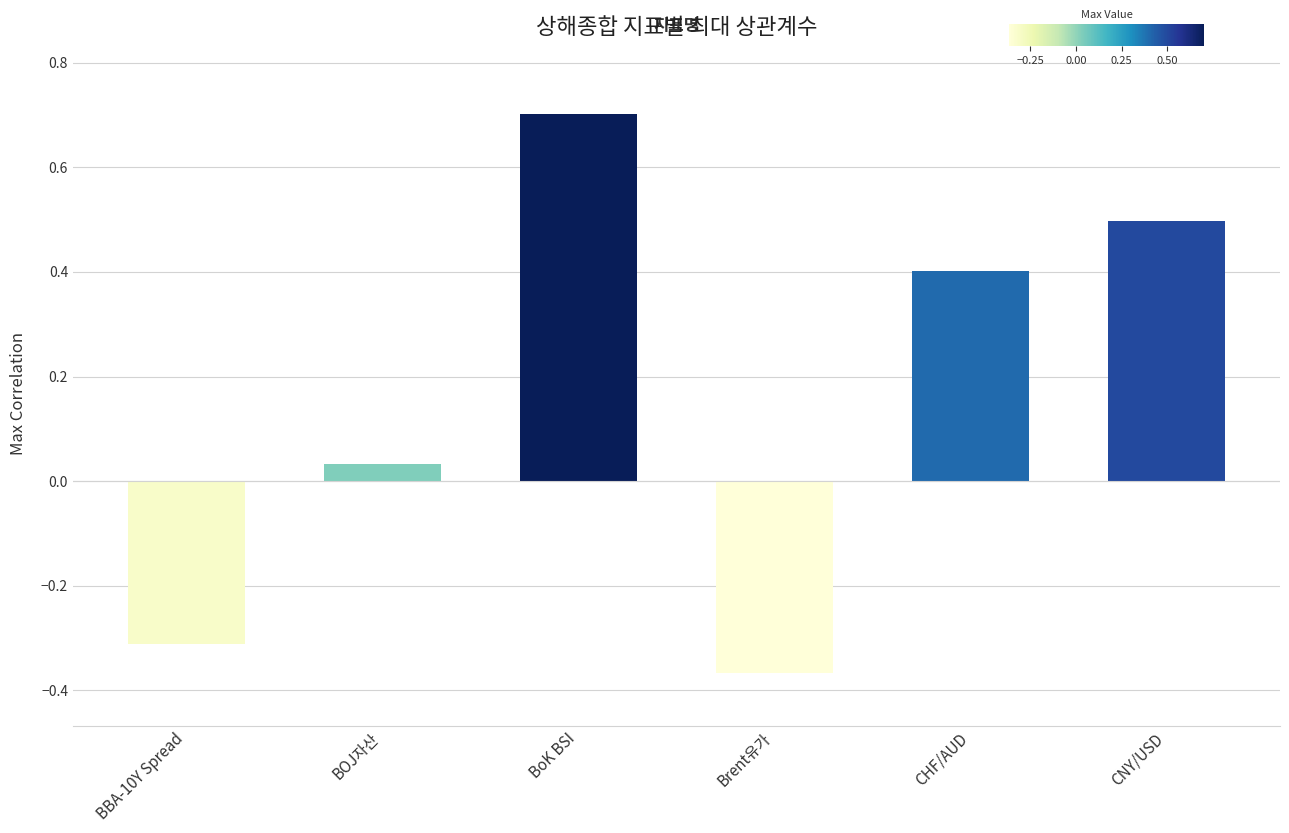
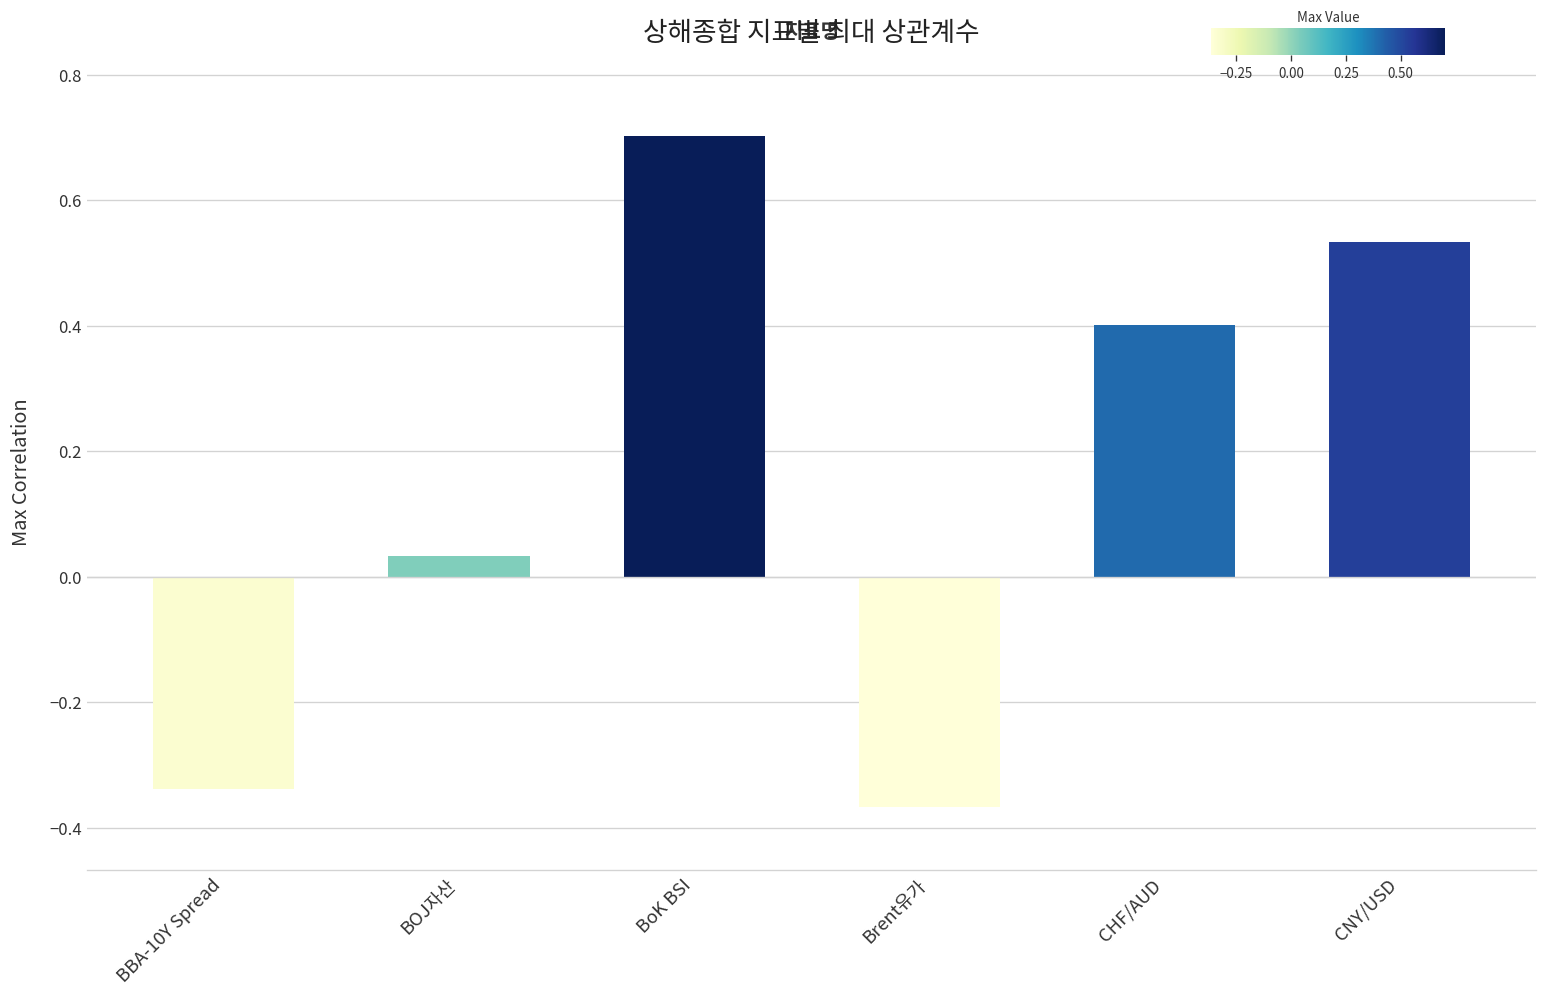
BBA-10Y Spread: -0.31 -> -0.34
CNY/USD: 0.50 -> 0.53
